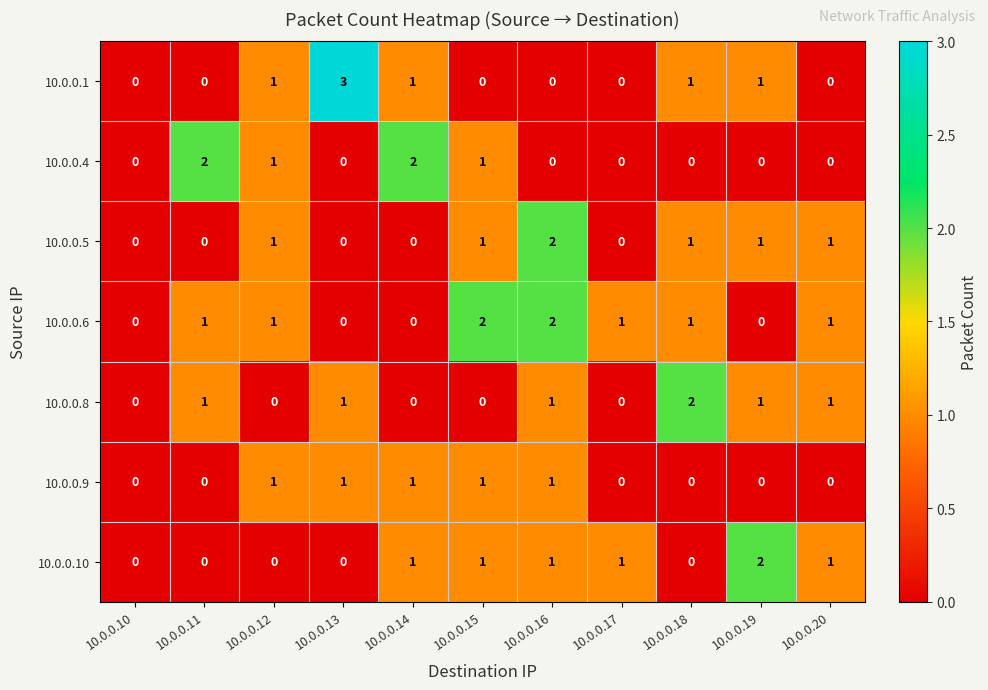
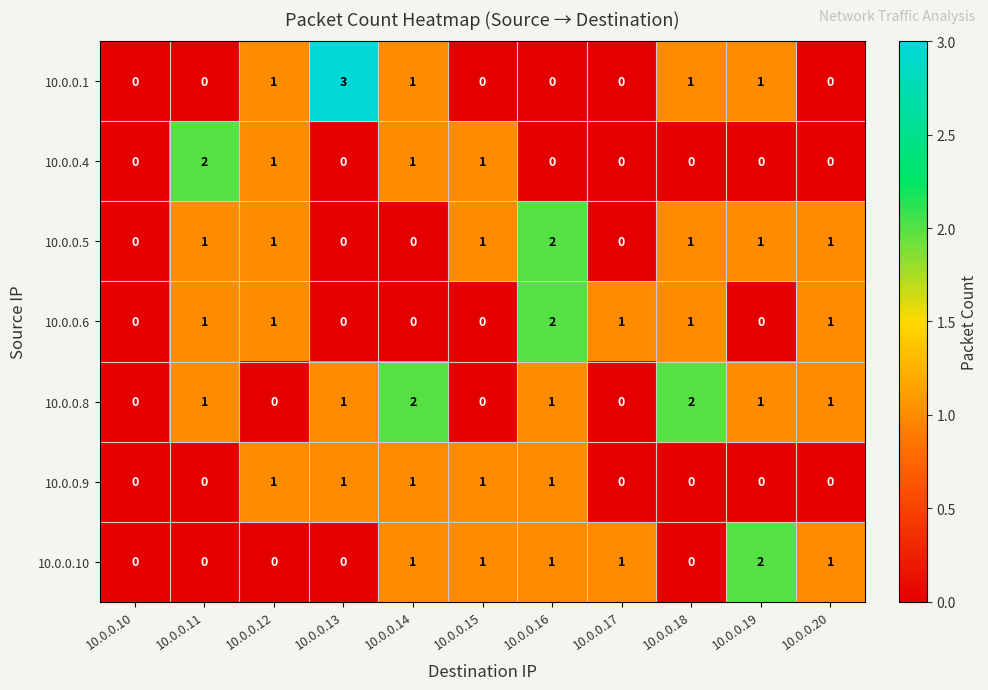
10.0.0.4, 10.0.0.14: 2 -> 1
10.0.0.5, 10.0.0.11: 0 -> 1
10.0.0.6, 10.0.0.15: 2 -> 0
10.0.0.8, 10.0.0.14: 0 -> 2
